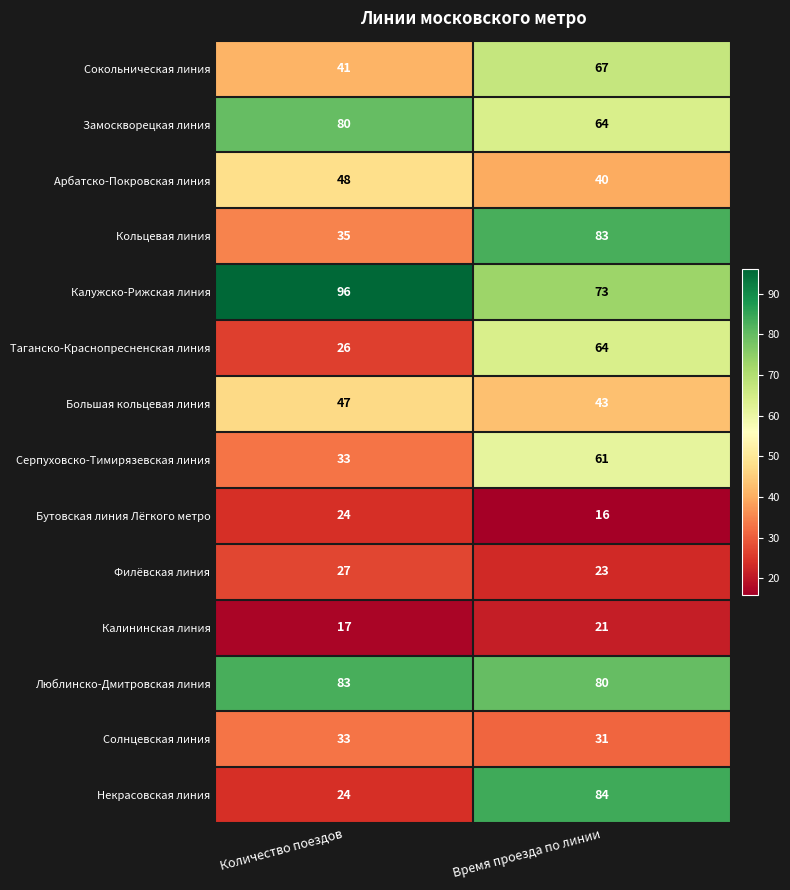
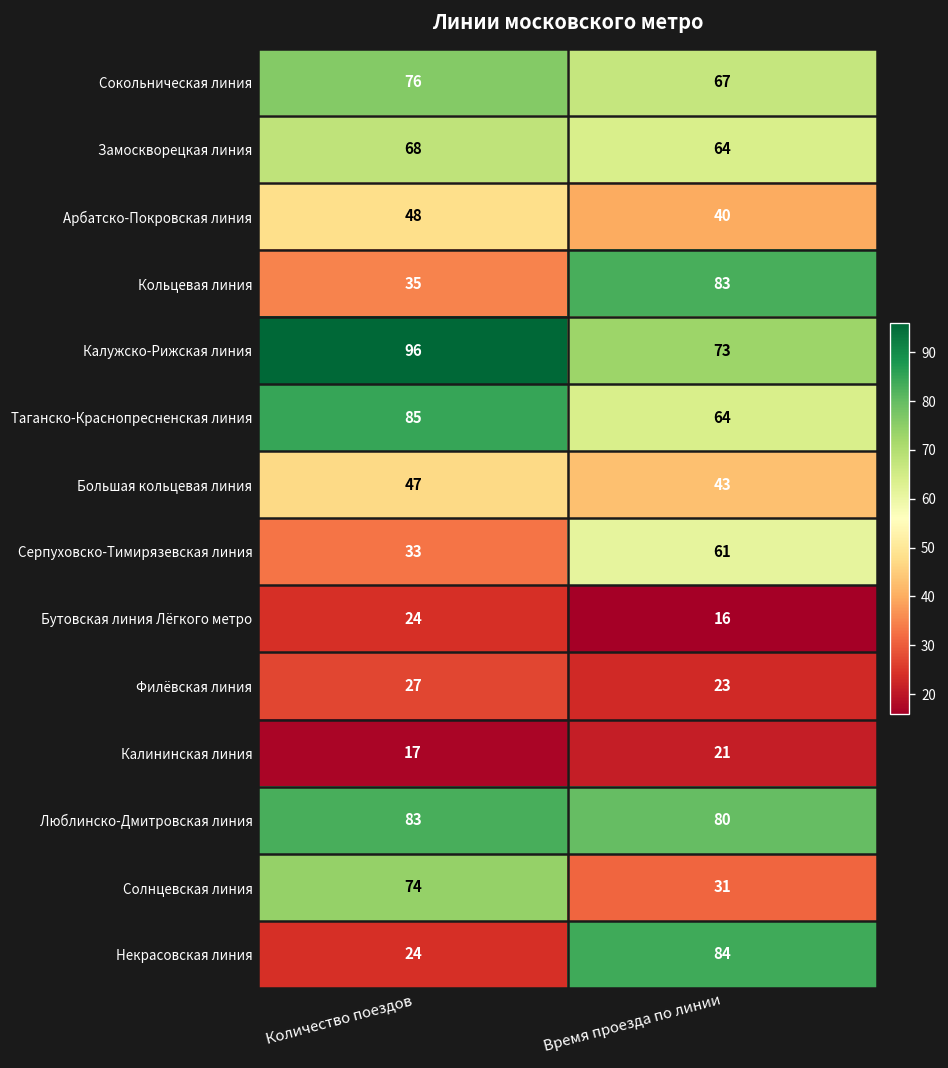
Сокольническая линия, Количество поездов: 41 -> 76
Замоскворецкая линия, Количество поездов: 80 -> 68
Таганско-Краснопресненская линия, Количество поездов: 26 -> 85
Солнцевская линия, Количество поездов: 33 -> 74
